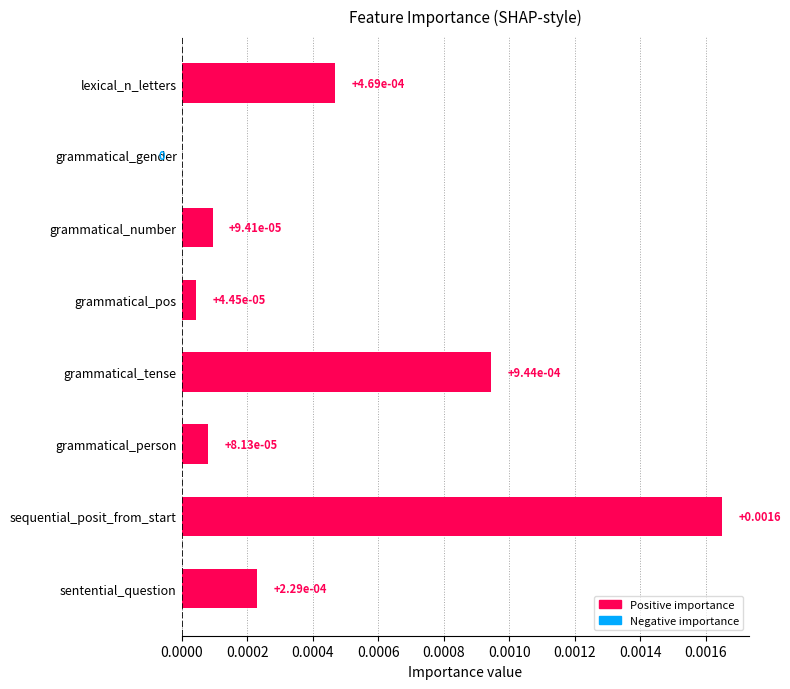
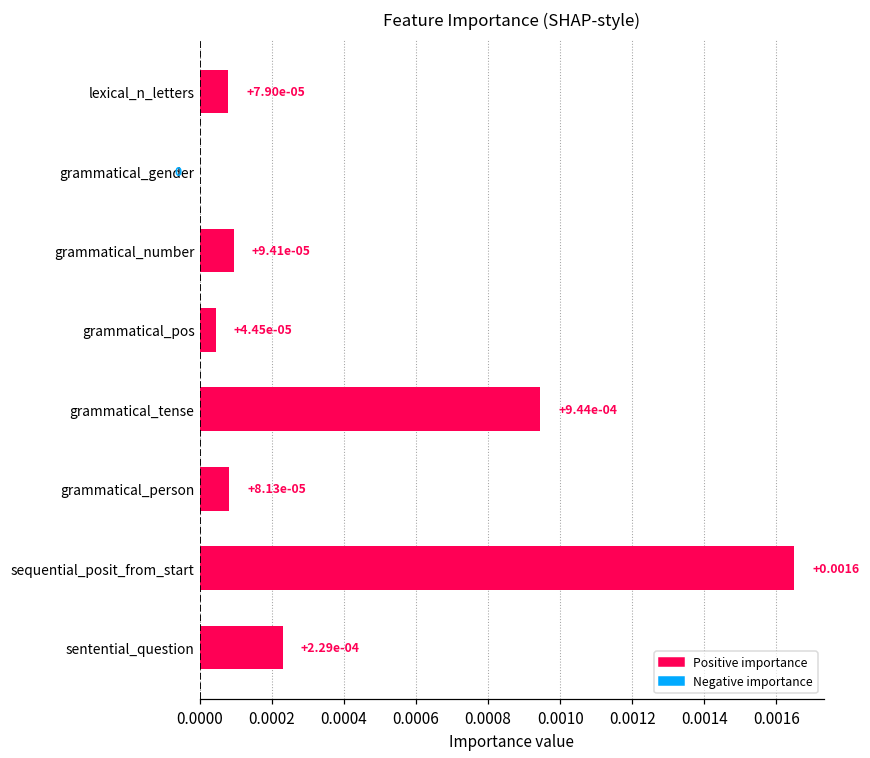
lexical_n_letters: +4.69e-04 -> +7.90e-05
